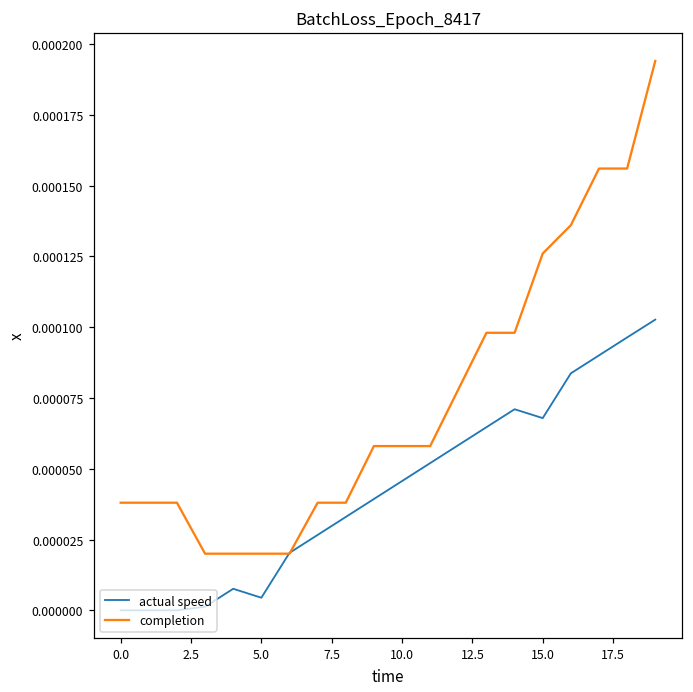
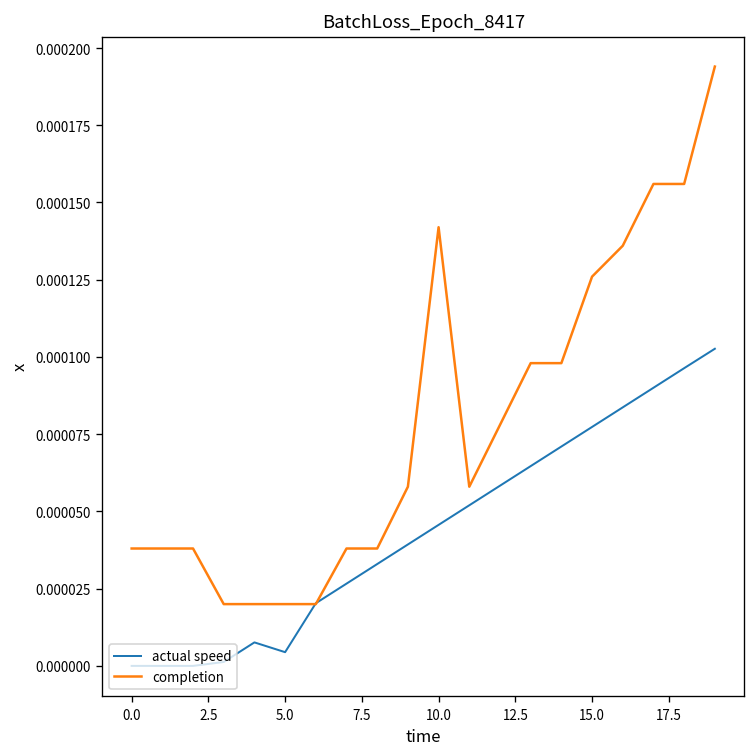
completion, 10.0: 0.000058 -> 0.000142
actual speed, 15.0: 0.000068 -> 0.000077
